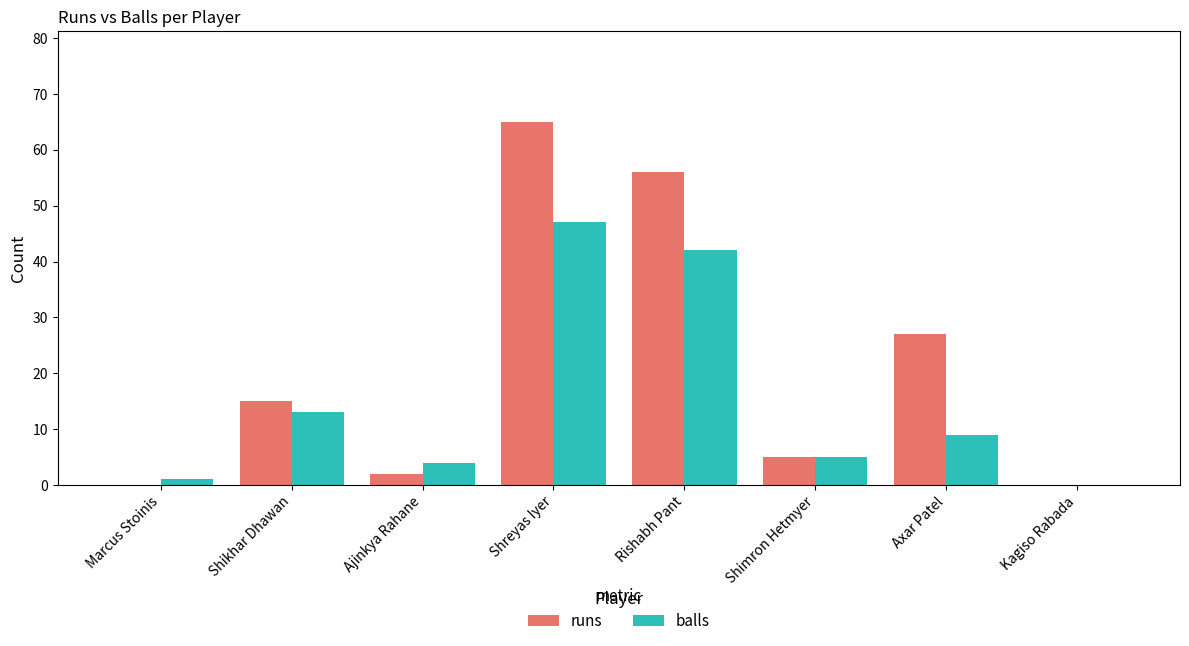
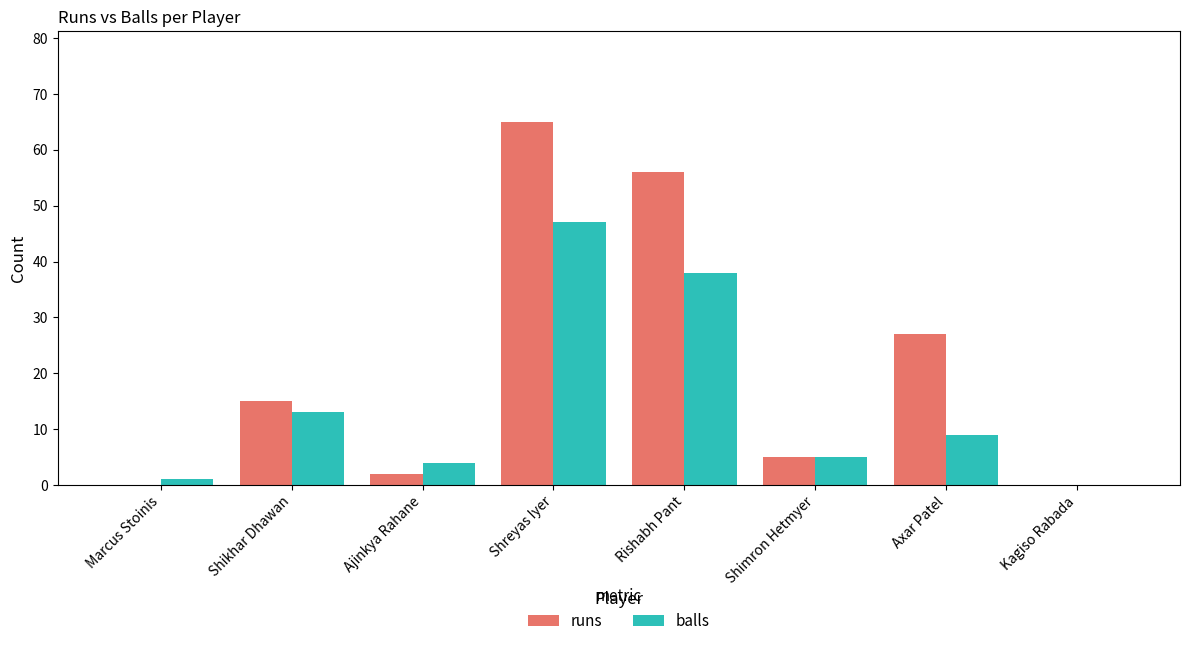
balls, Rishabh Pant: 42 -> 38
